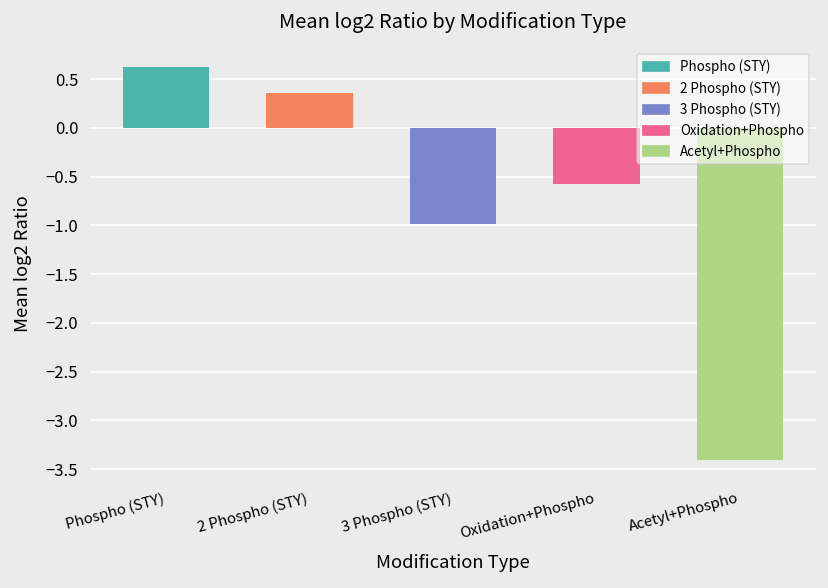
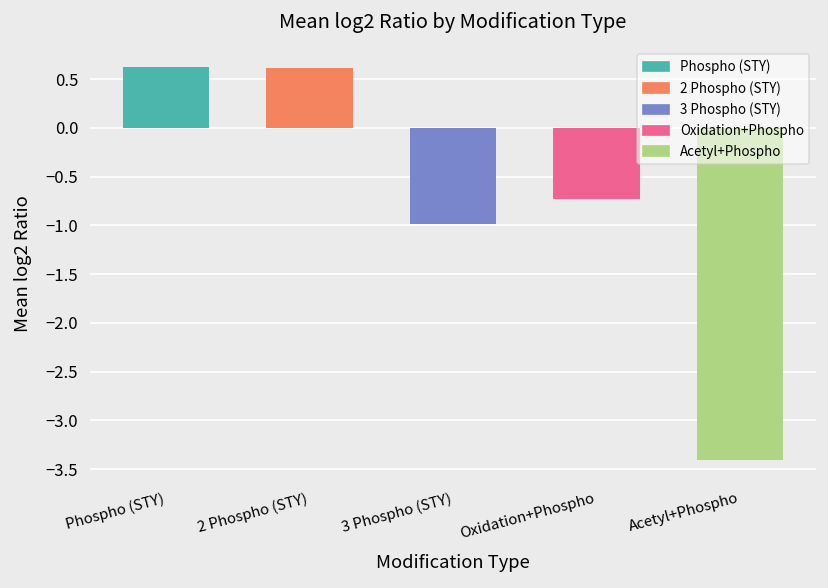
2 Phospho (STY): 0.4 -> 0.6
Oxidation+Phospho: -0.6 -> -0.7
